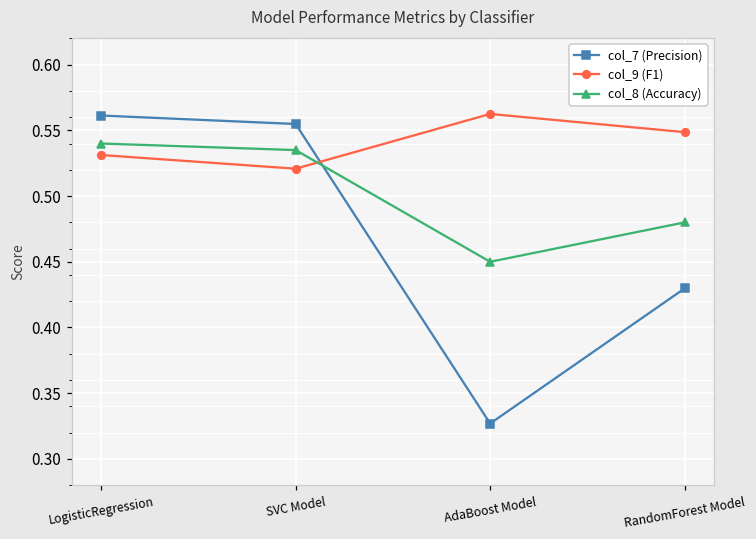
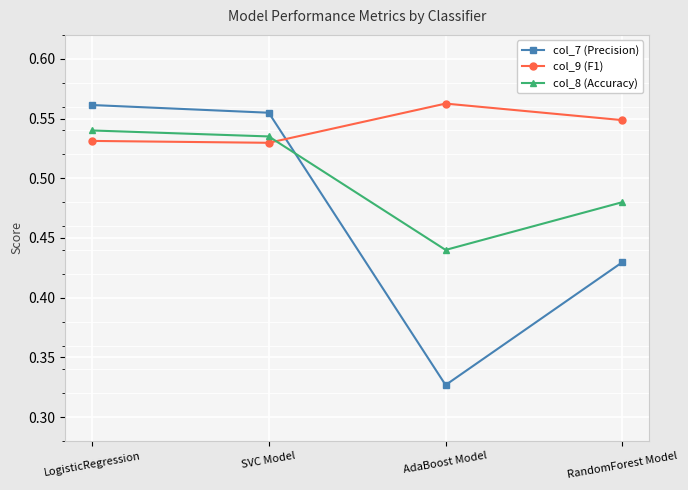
col_9 (F1), SVC Model: 0.521 -> 0.530
col_8 (Accuracy), AdaBoost Model: 0.45 -> 0.44
